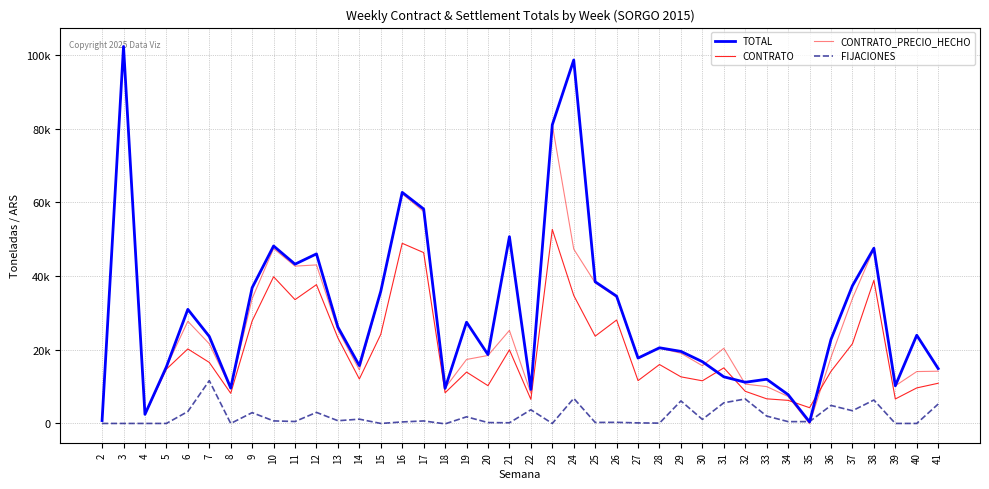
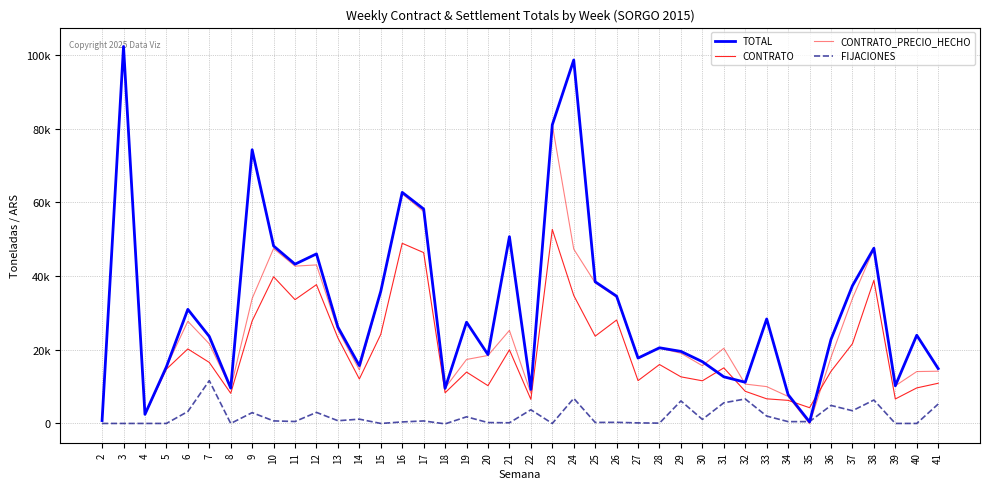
TOTAL, 9: 37000 -> 74000
TOTAL, 33: 12000 -> 28000
